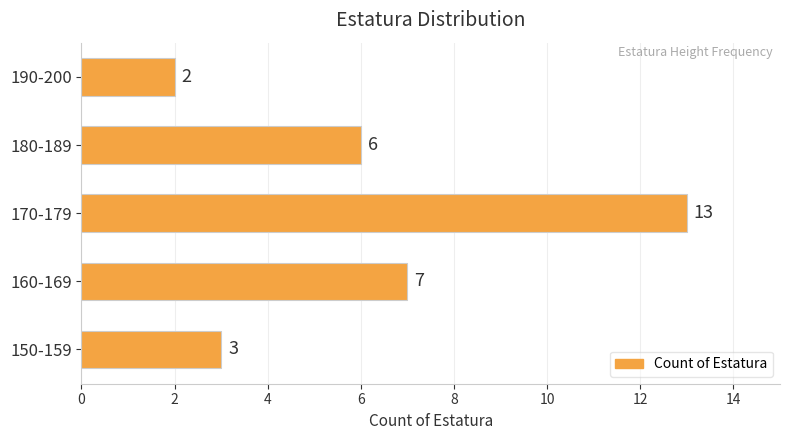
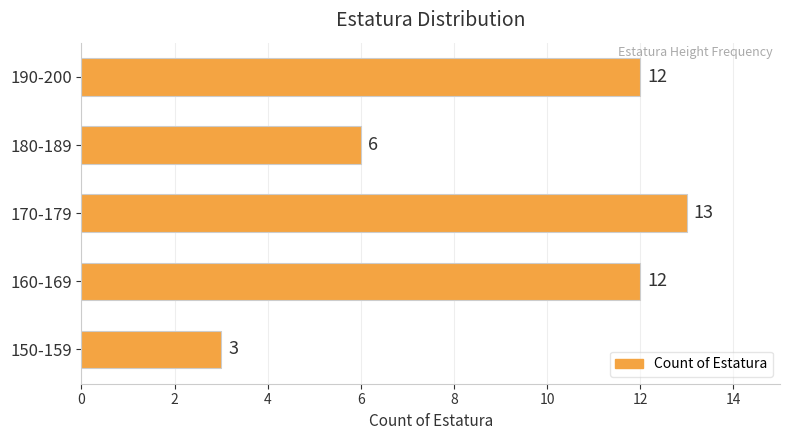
190-200: 2 -> 12
160-169: 7 -> 12
